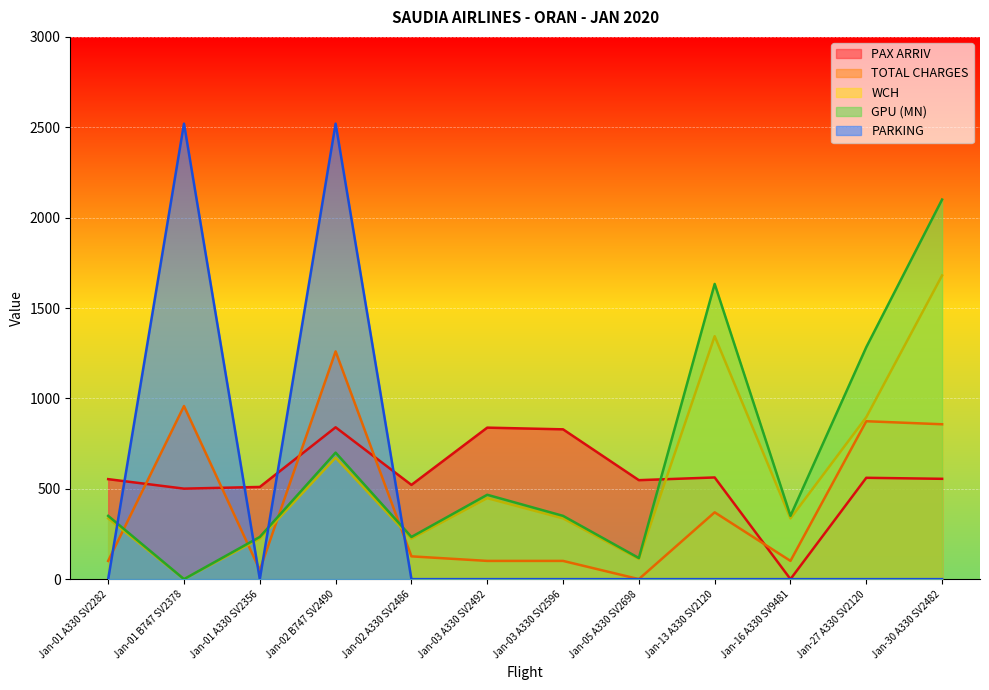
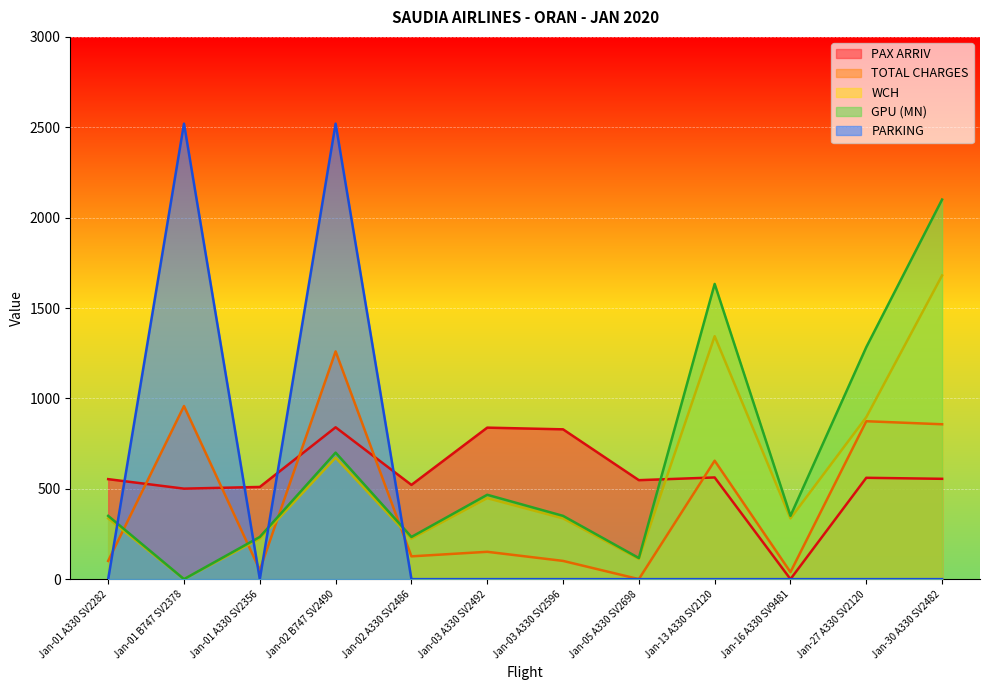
TOTAL CHARGES, Jan-03 A330 SV2492: 100 -> 150
TOTAL CHARGES, Jan-13 A330 SV2120: 370 -> 660
TOTAL CHARGES, Jan-16 A330 SV9481: 100 -> 40
